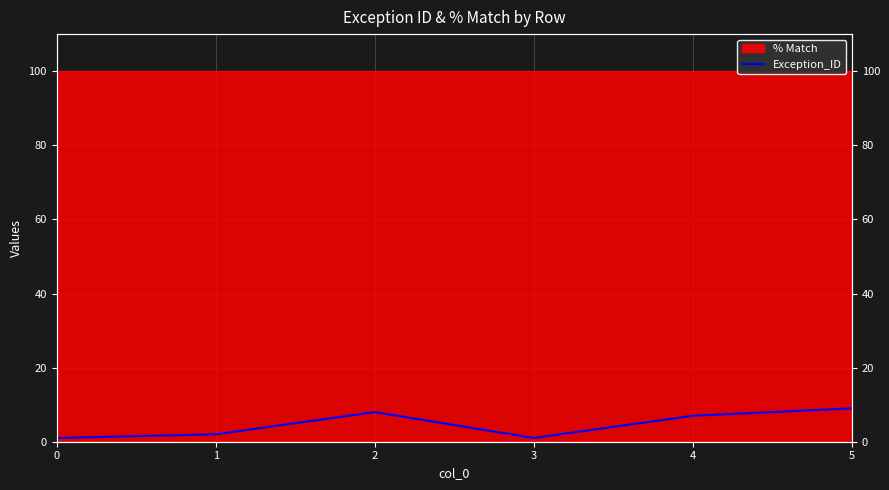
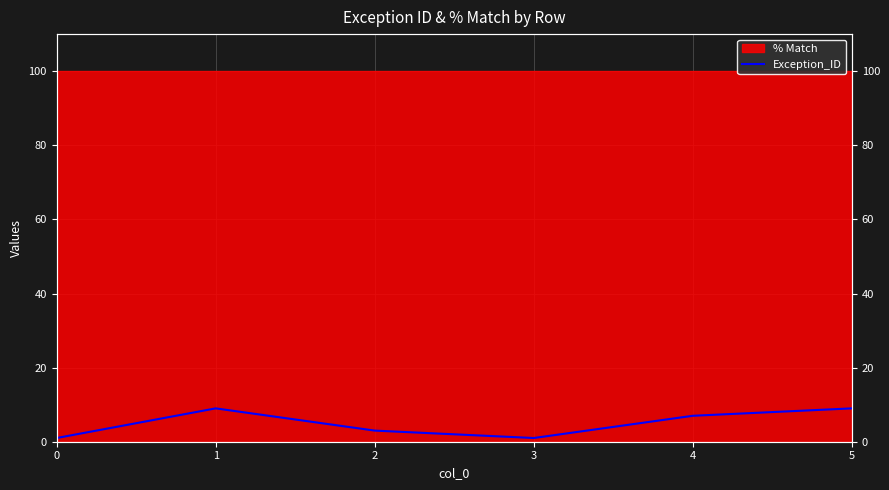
Exception_ID, 1: 2 -> 9
Exception_ID, 2: 8 -> 3
